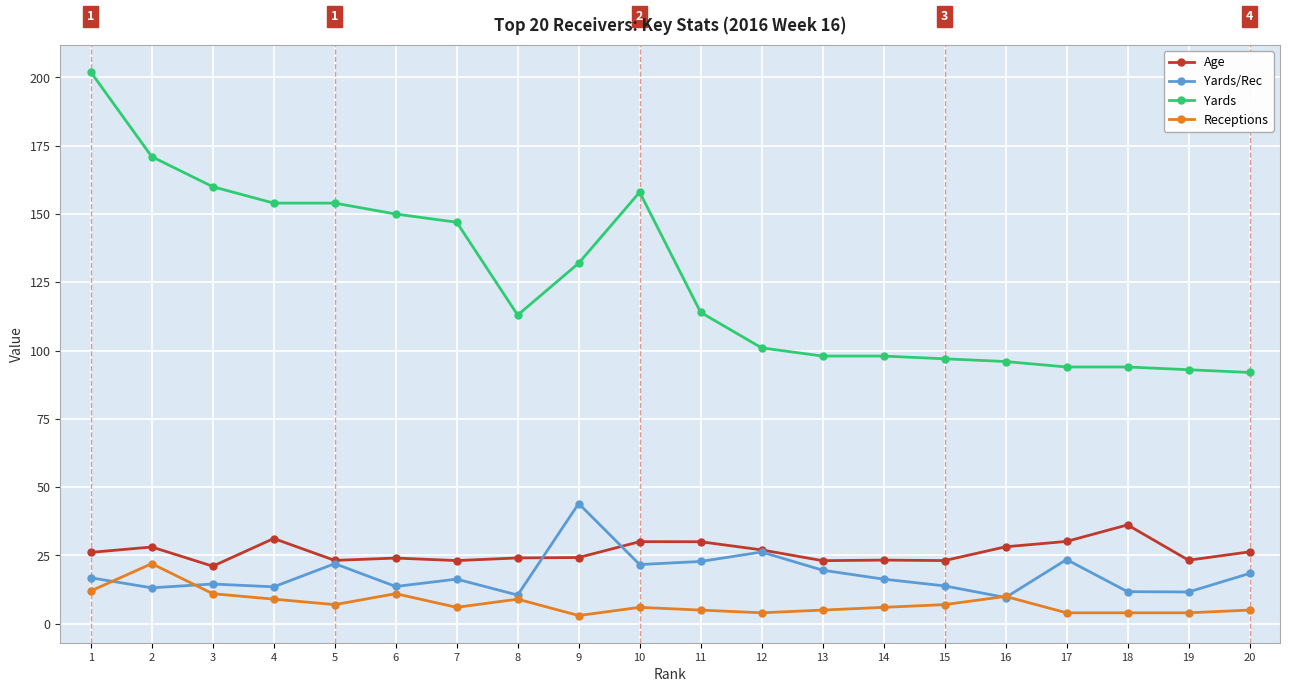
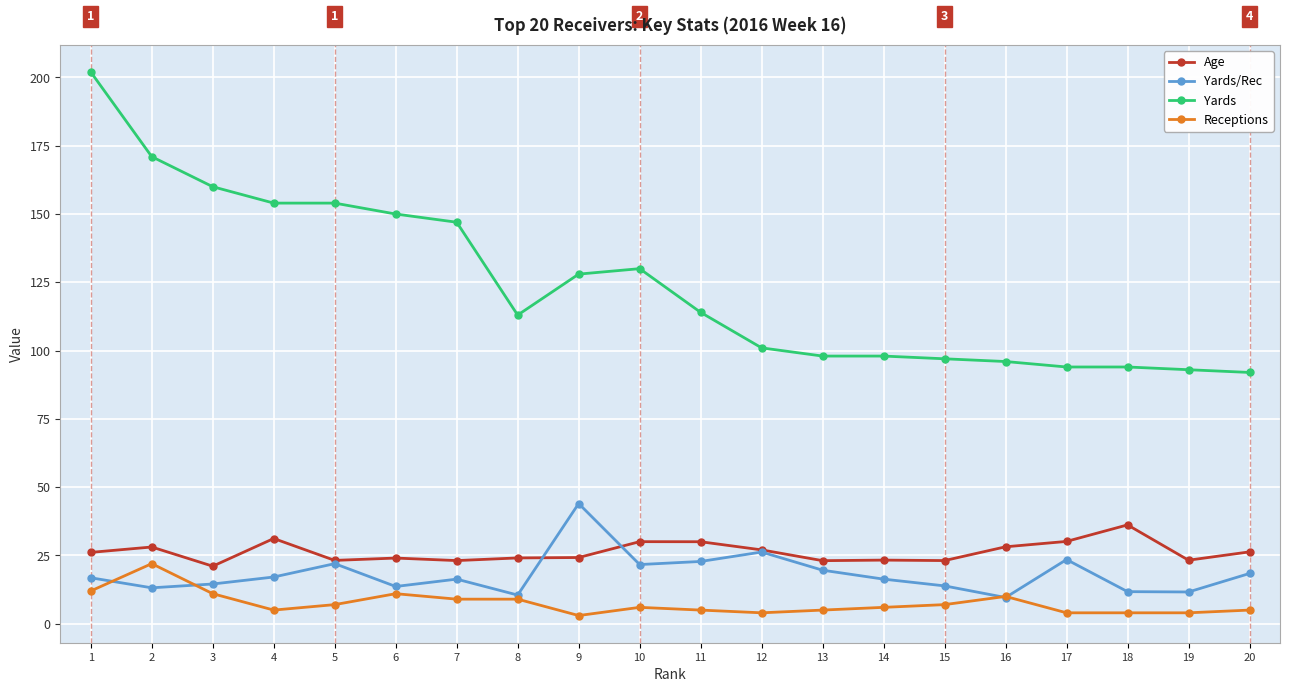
Yards/Rec, 4: 14 -> 17
Receptions, 4: 9 -> 5
Receptions, 7: 6 -> 9
Yards, 9: 132 -> 128
Yards, 10: 158 -> 130
